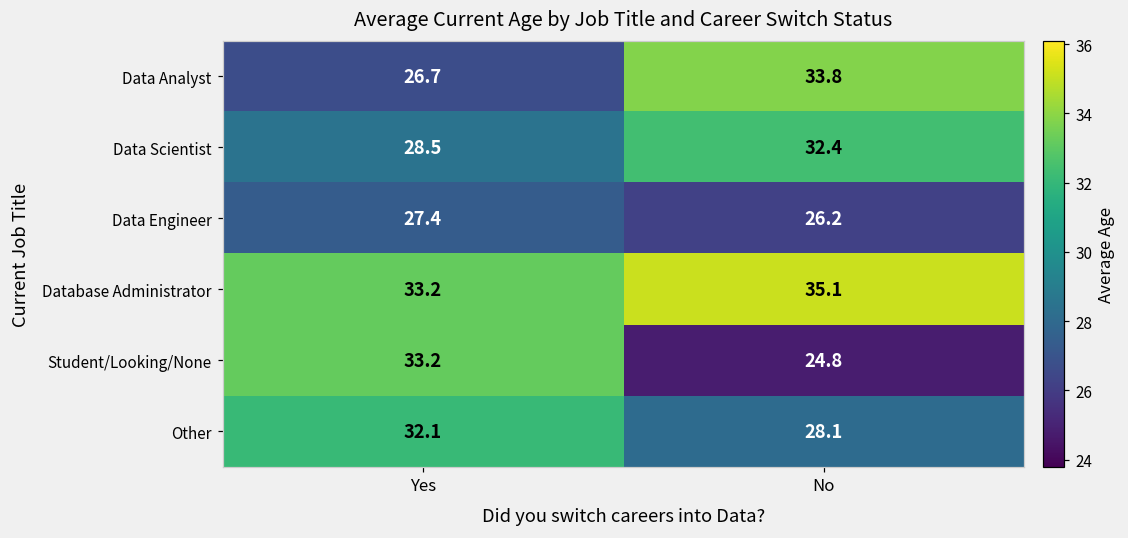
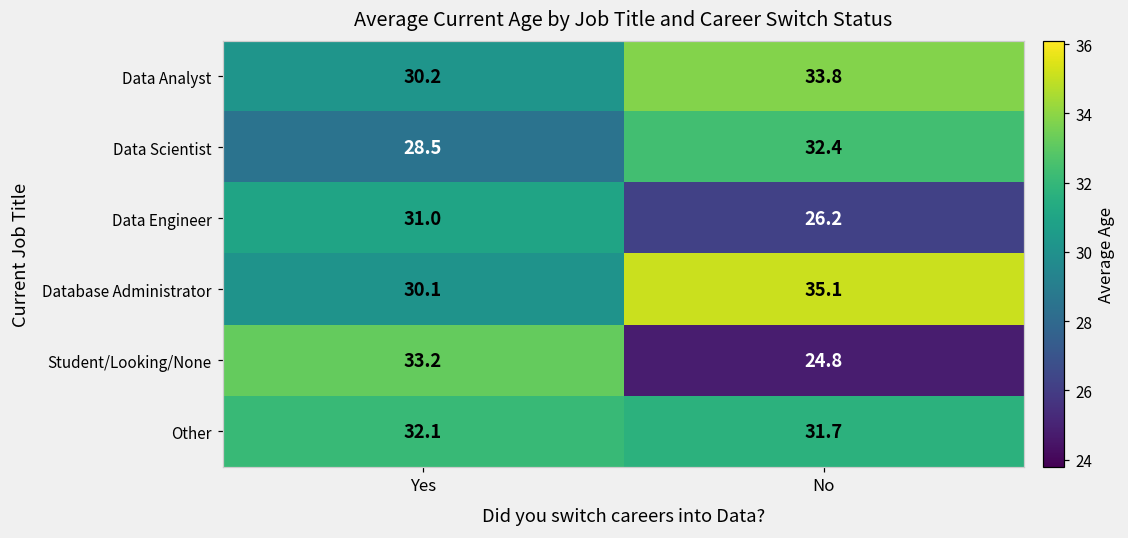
Data Analyst, Yes: 26.7 -> 30.2
Data Engineer, Yes: 27.4 -> 31.0
Database Administrator, Yes: 33.2 -> 30.1
Other, No: 28.1 -> 31.7
